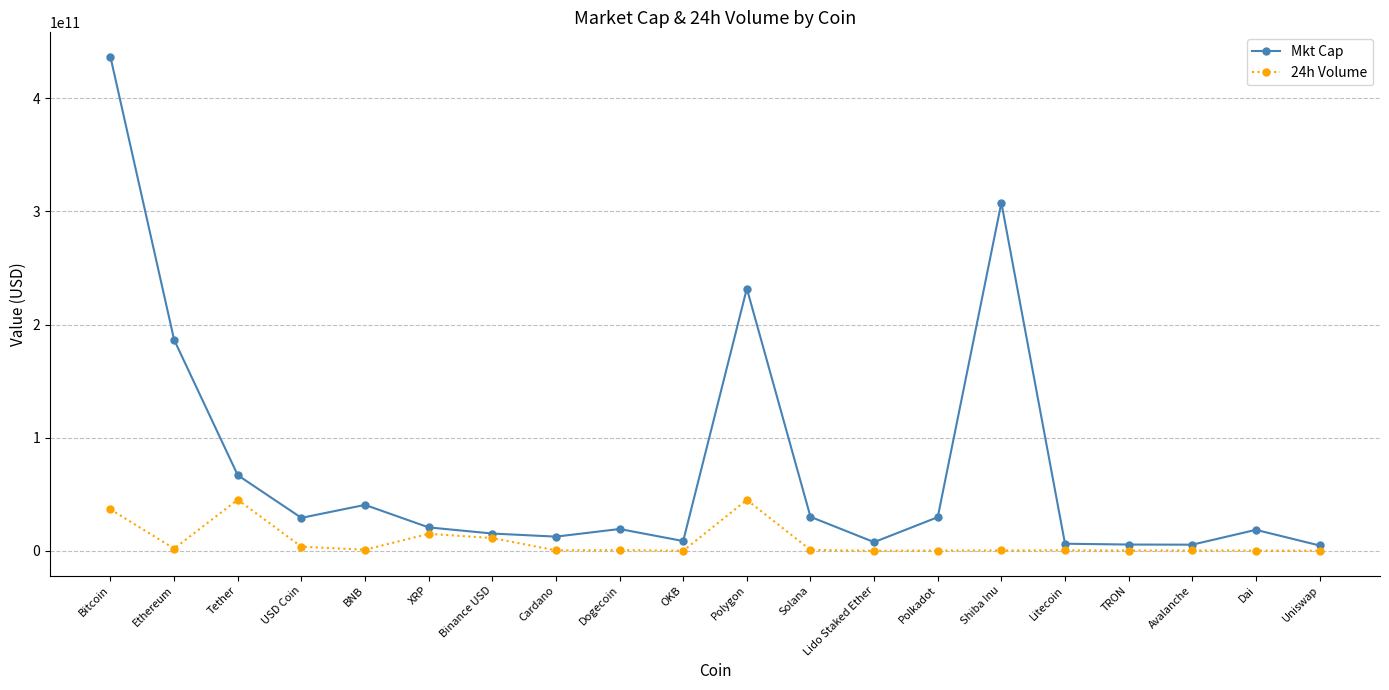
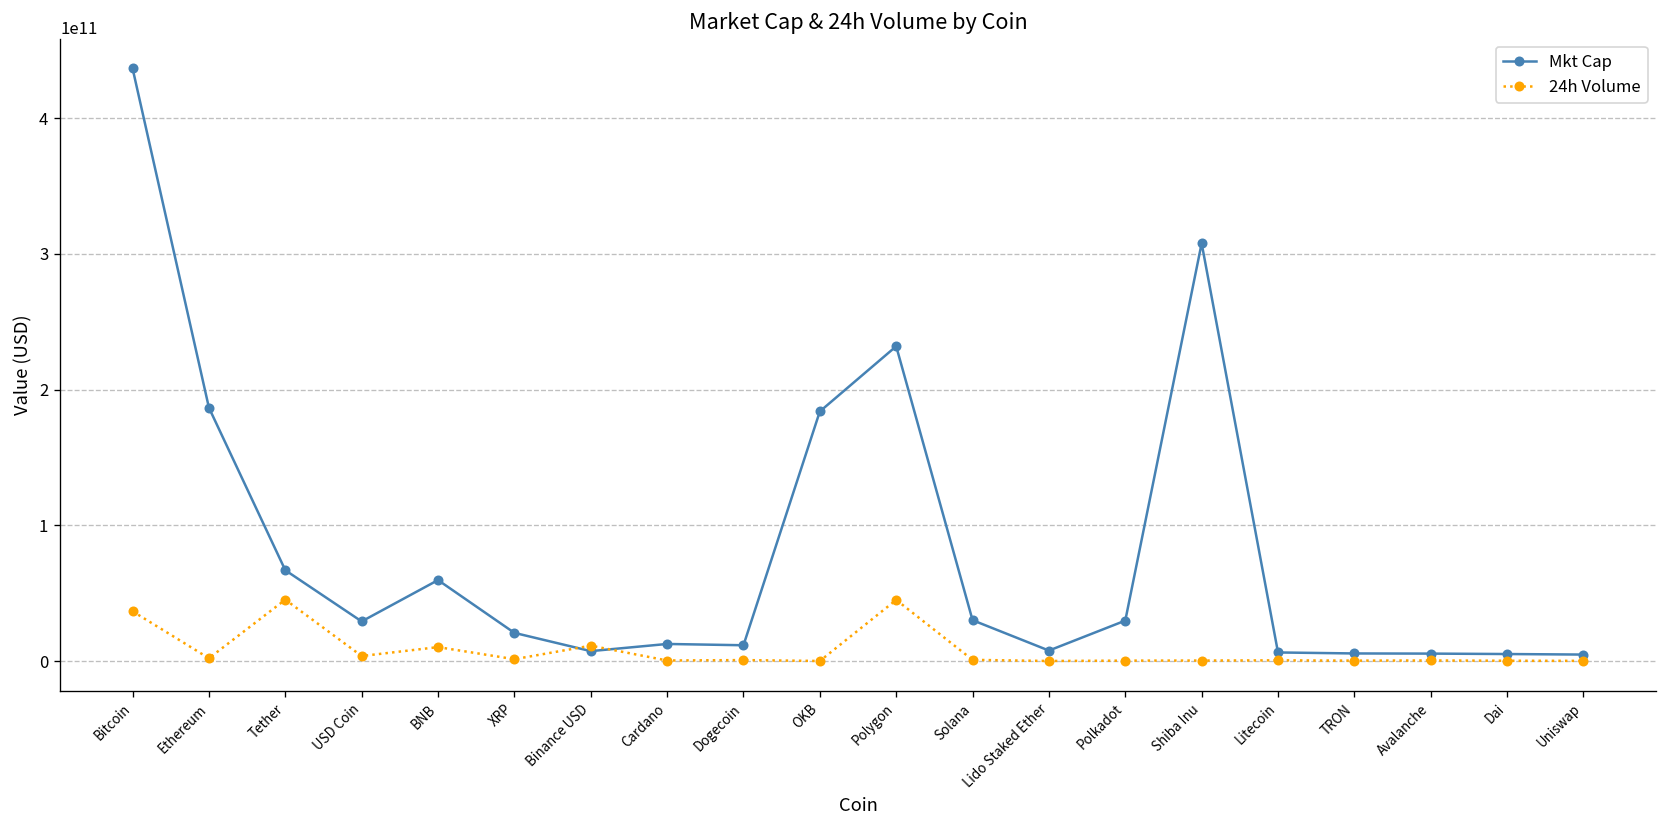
Mkt Cap, BNB: 41000000000 -> 60000000000
24h Volume, BNB: 1000000000 -> 10000000000
24h Volume, XRP: 15000000000 -> 1000000000
Mkt Cap, Binance USD: 15000000000 -> 7000000000
Mkt Cap, Dogecoin: 19000000000 -> 12000000000
Mkt Cap, OKB: 9000000000 -> 184000000000
Mkt Cap, Dai: 19000000000 -> 5000000000
